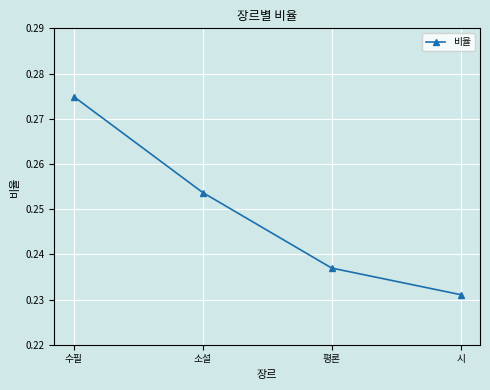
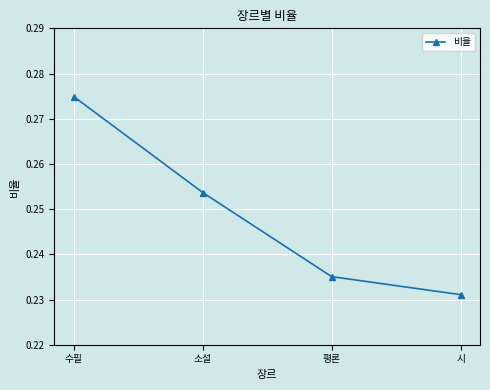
평론: 0.237 -> 0.235
